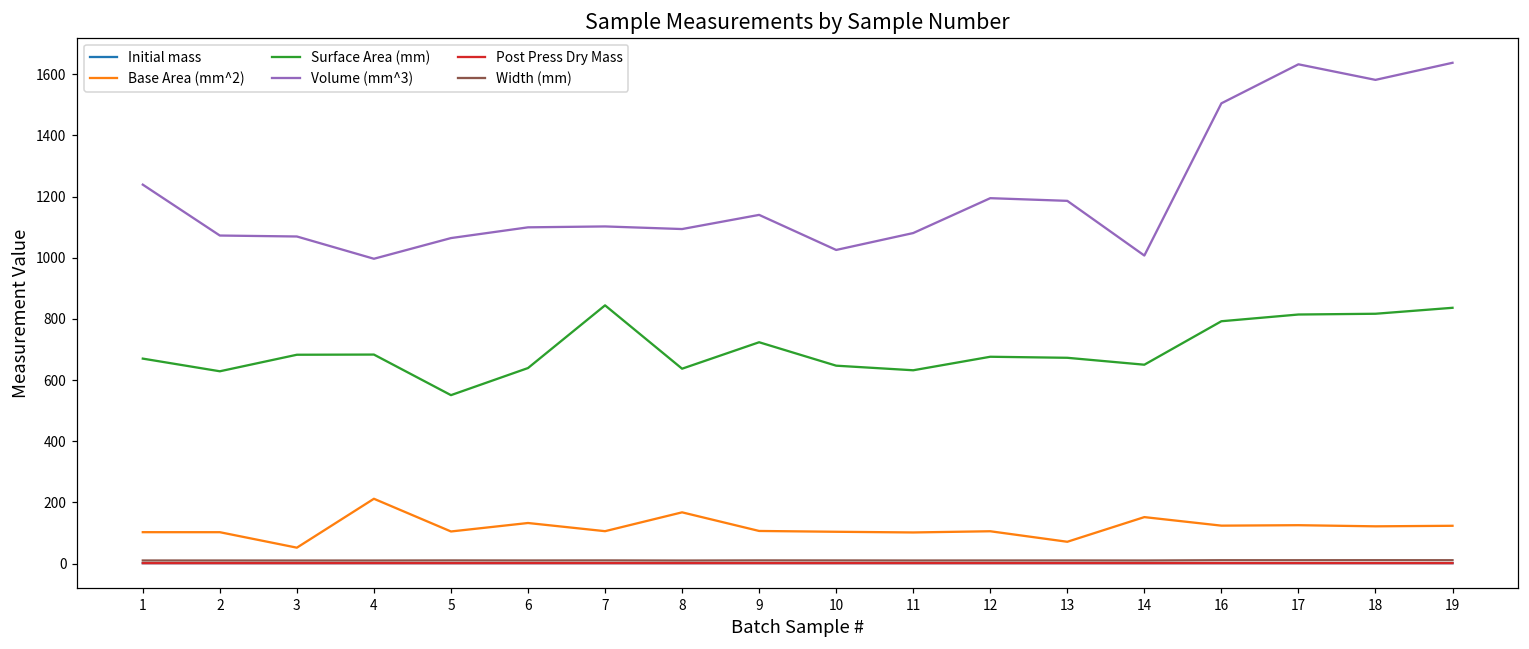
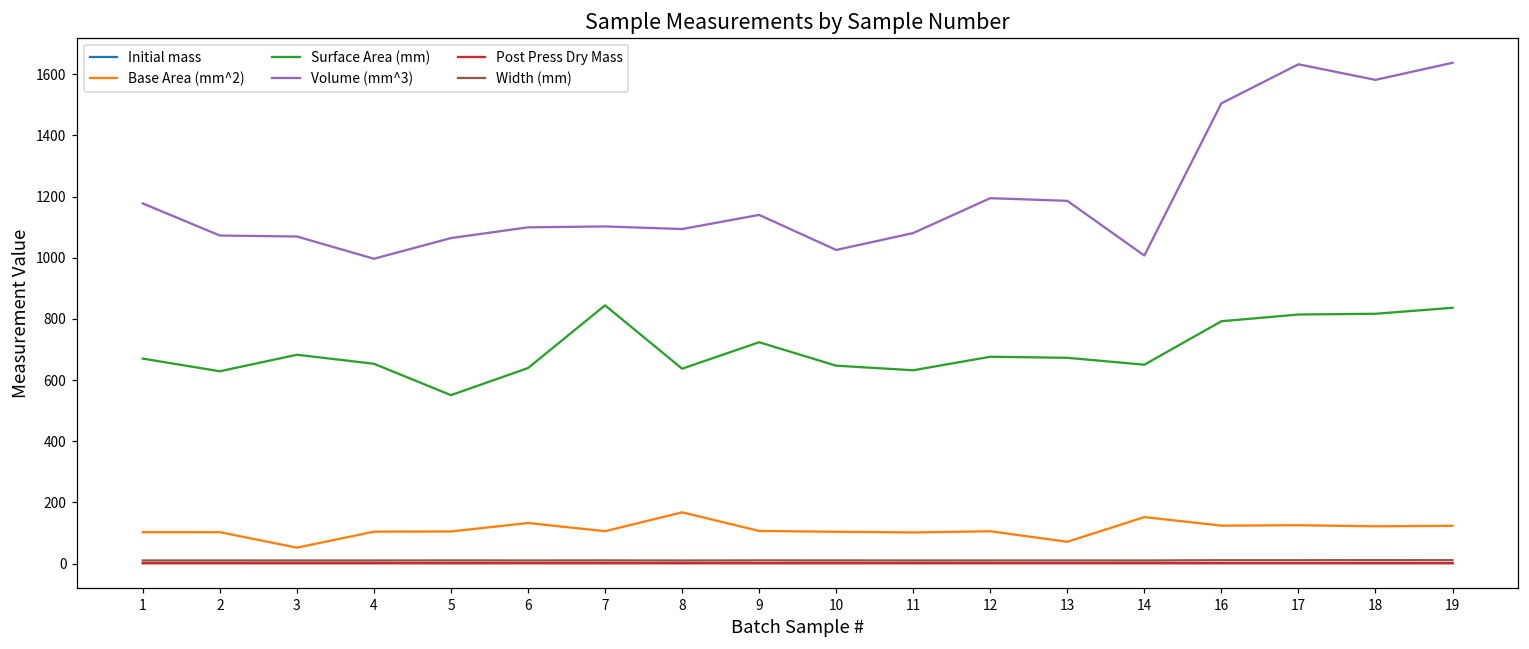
Volume (mm^3), 1: 1240 -> 1180
Base Area (mm^2), 4: 210 -> 100
Surface Area (mm), 4: 680 -> 650
